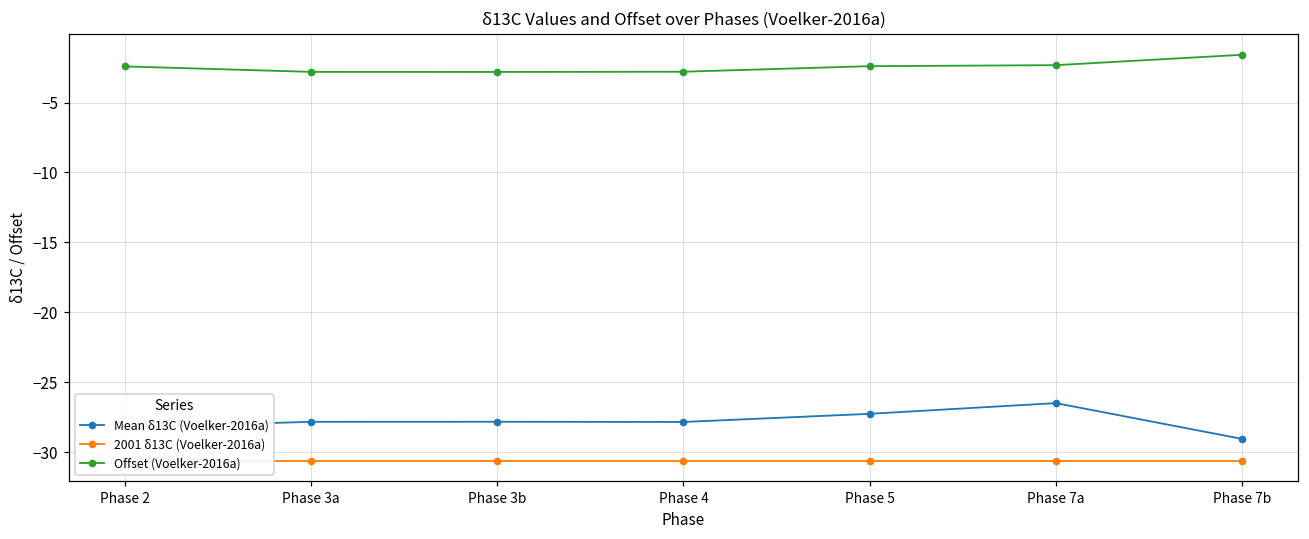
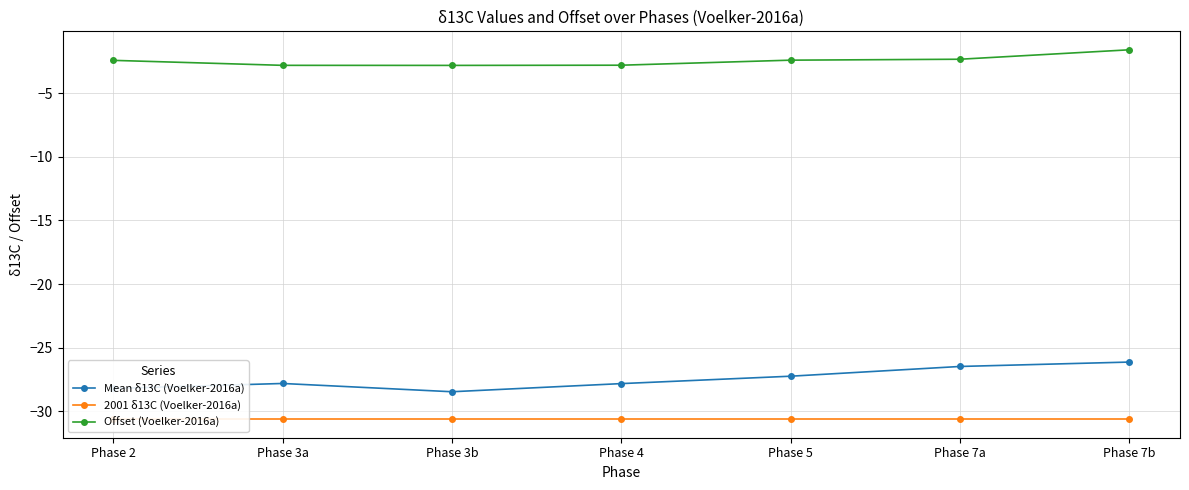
Mean δ13C (Voelker-2016a), Phase 3b: -27.8 -> -28.5
Mean δ13C (Voelker-2016a), Phase 7b: -29.0 -> -26.1
